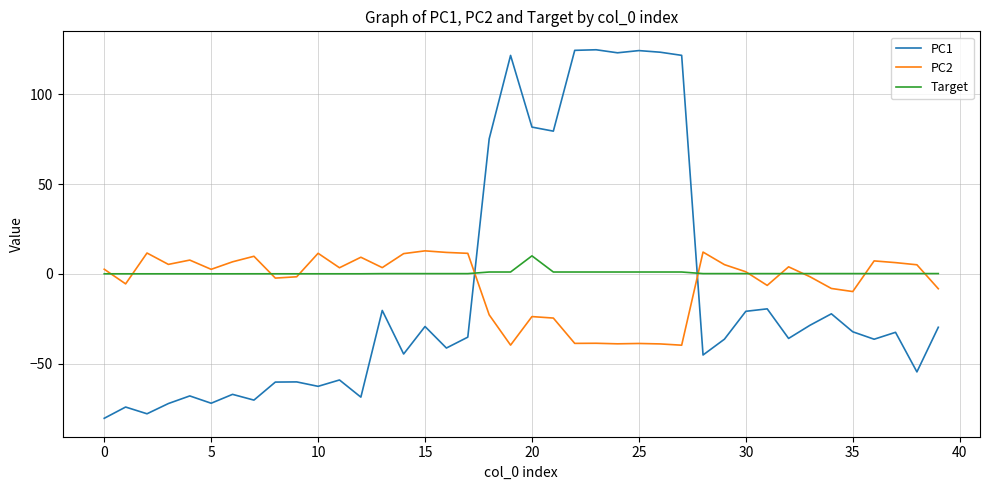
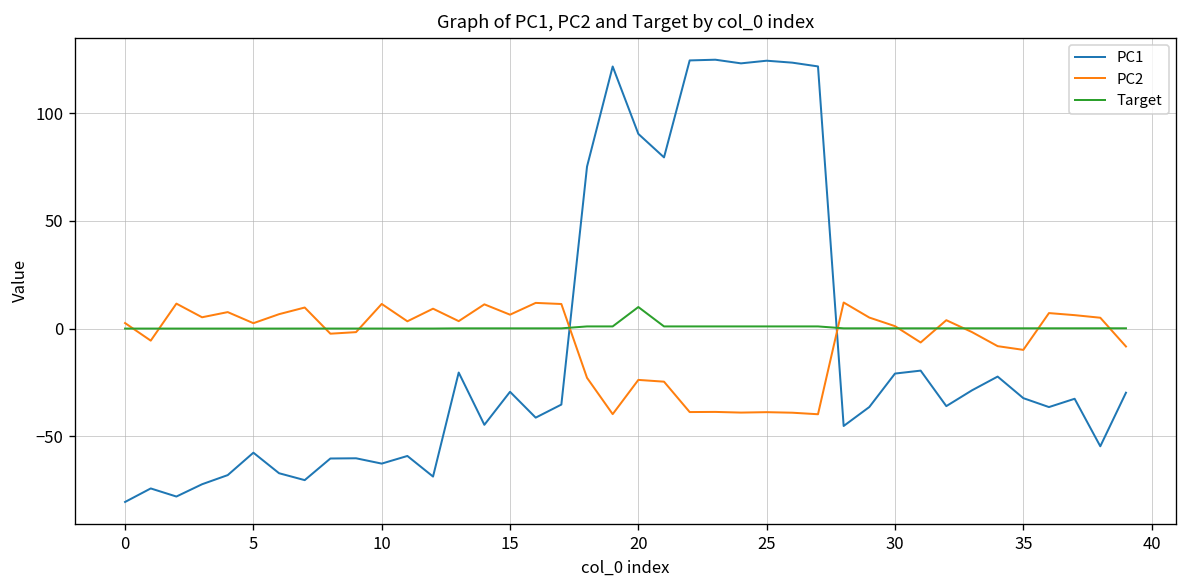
PC1, 5: -72 -> -58
PC2, 15: 13 -> 6
PC1, 20: 82 -> 90
